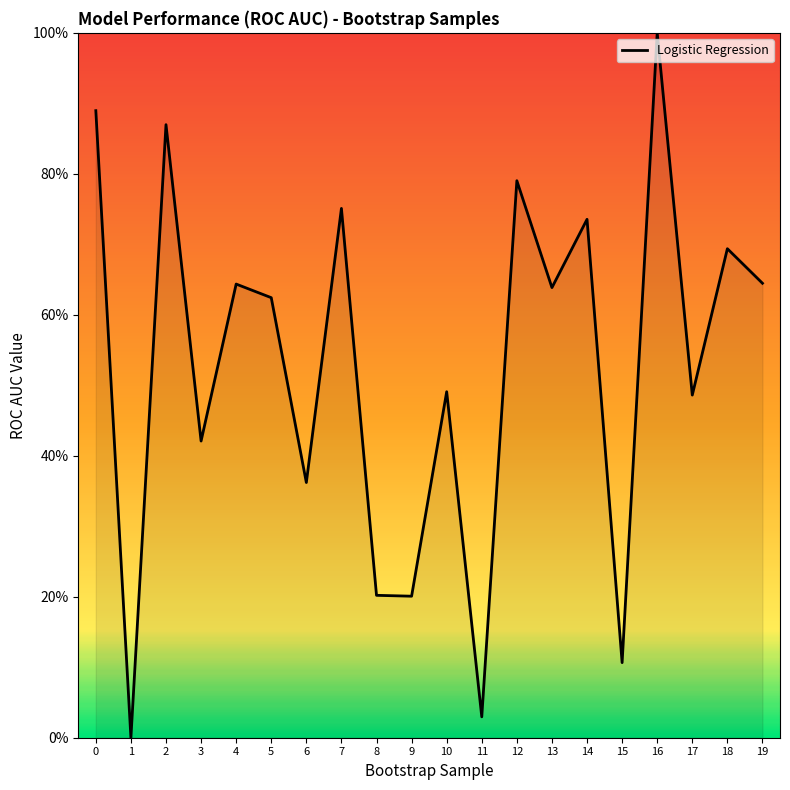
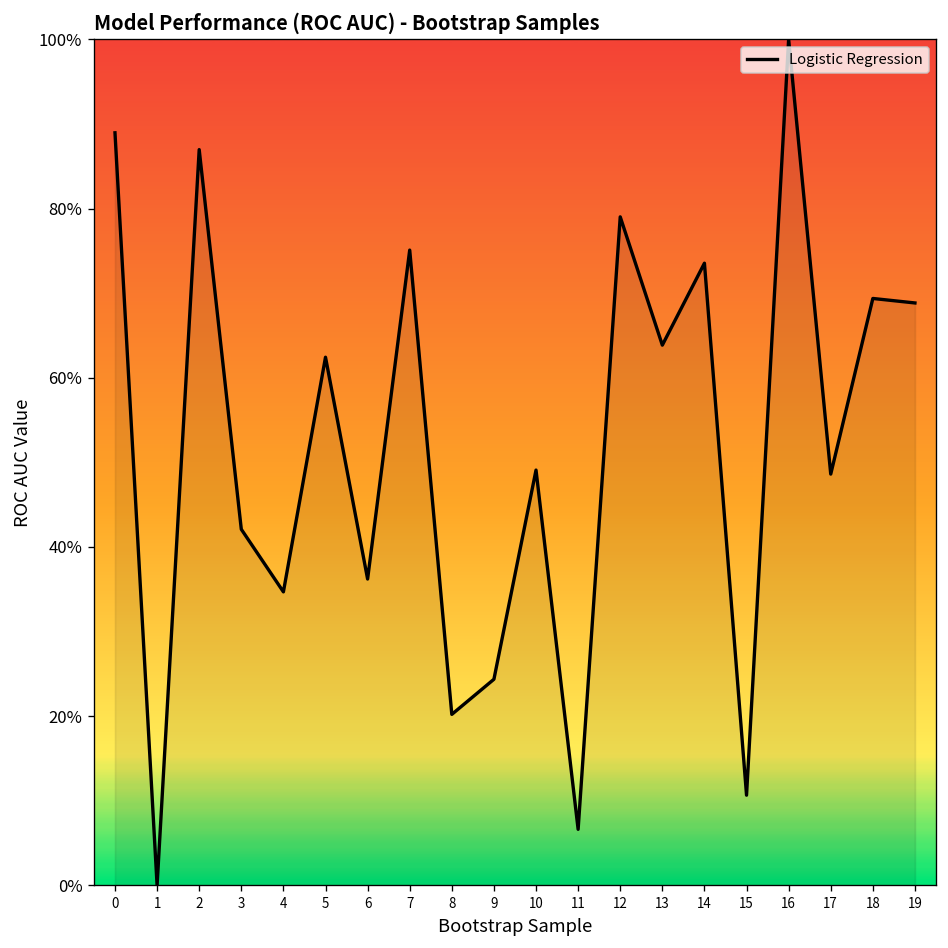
4: 64% -> 35%
9: 20% -> 24%
11: 3% -> 7%
19: 64% -> 69%
